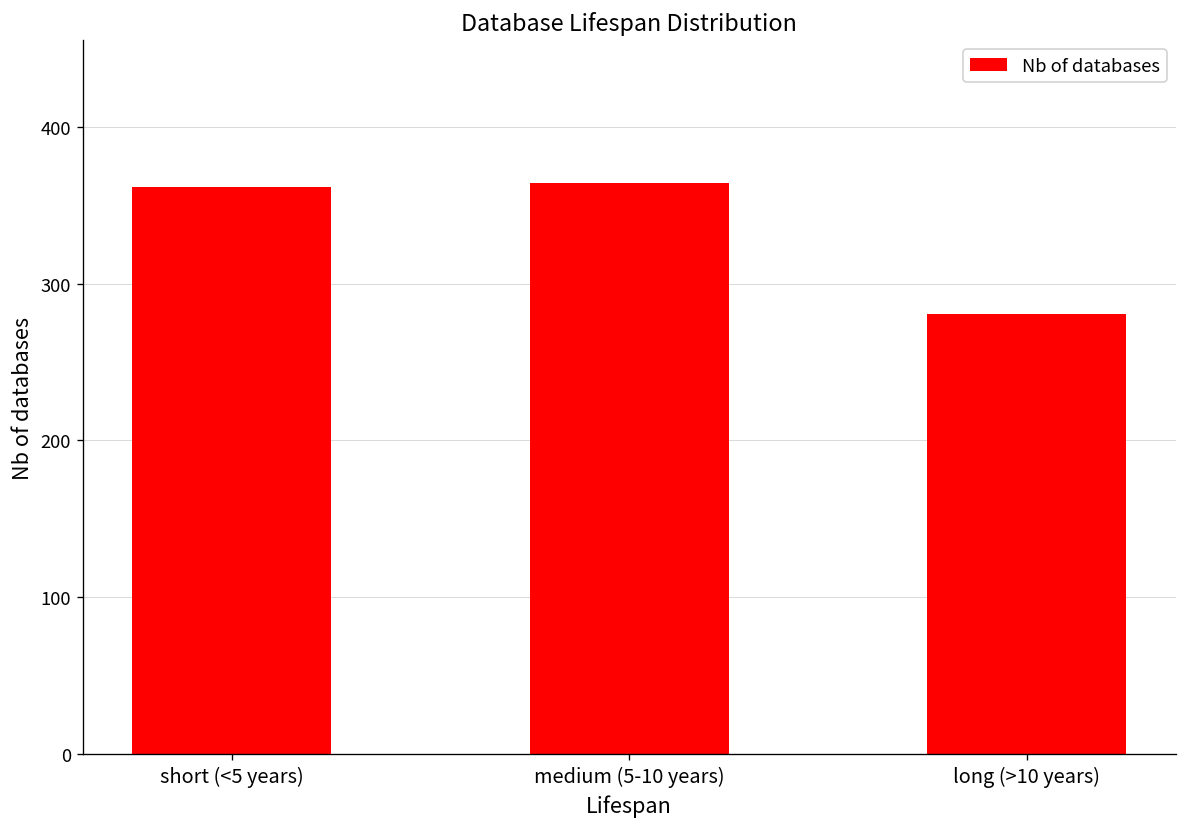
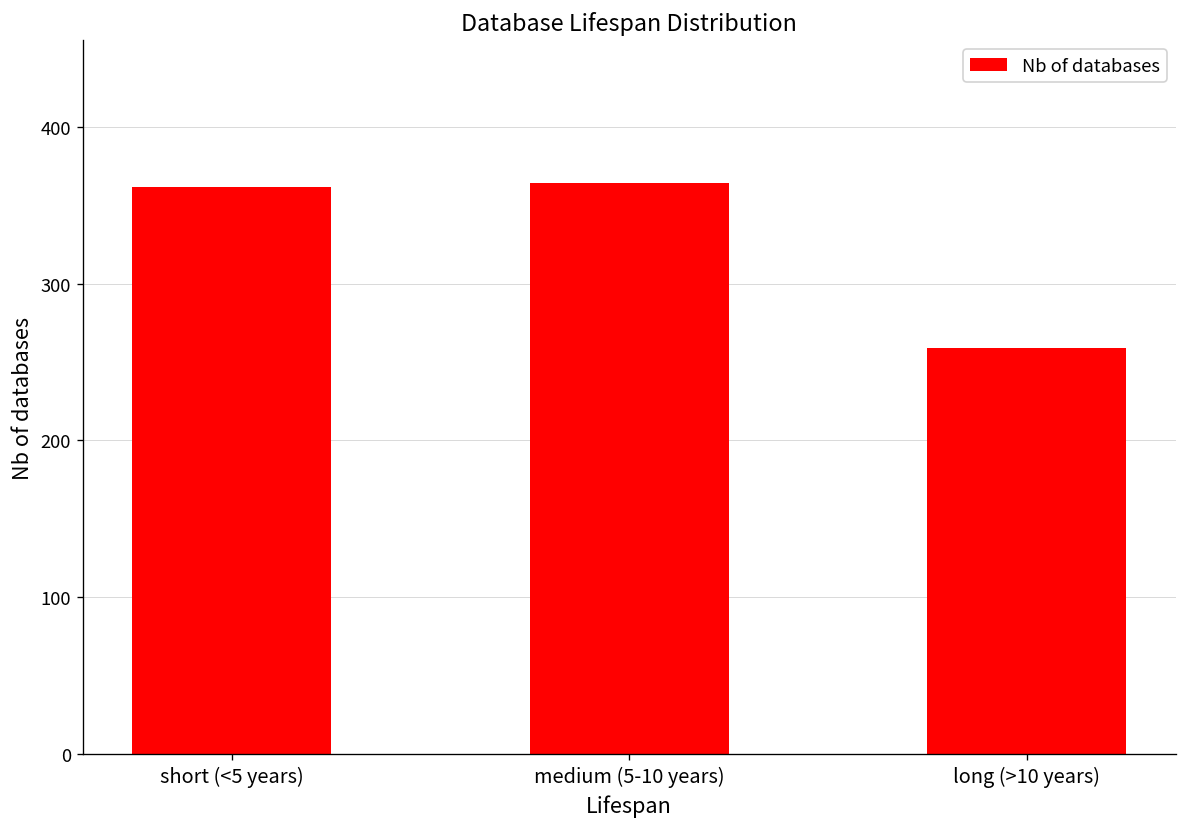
long (>10 years): 281 -> 259
